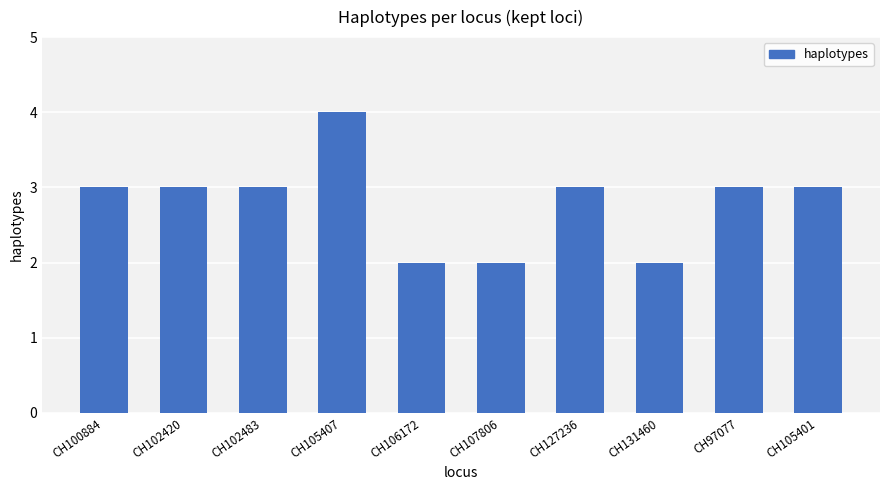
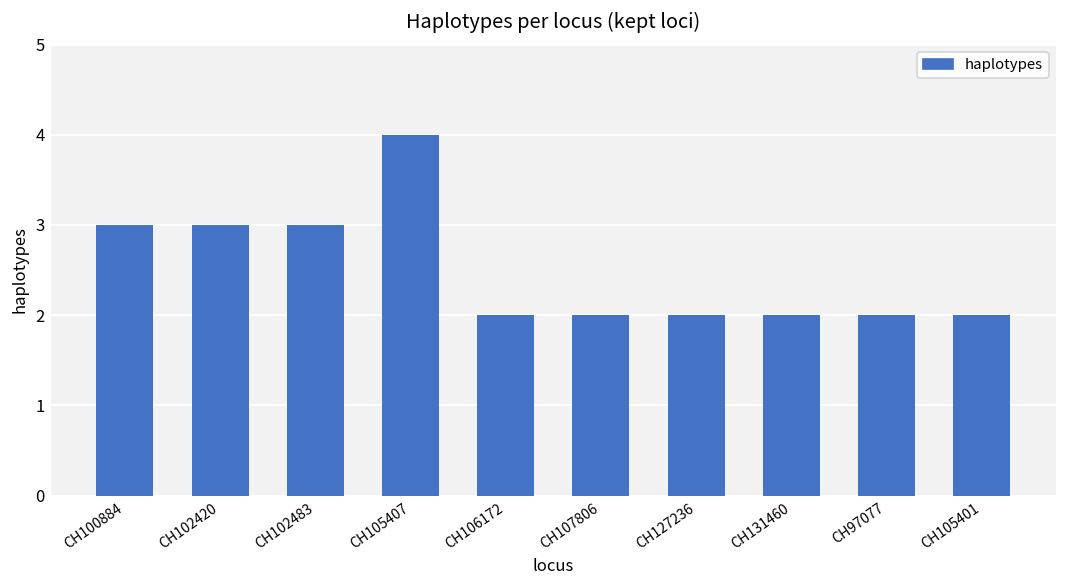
CH127236: 3 -> 2
CH97077: 3 -> 2
CH105401: 3 -> 2
